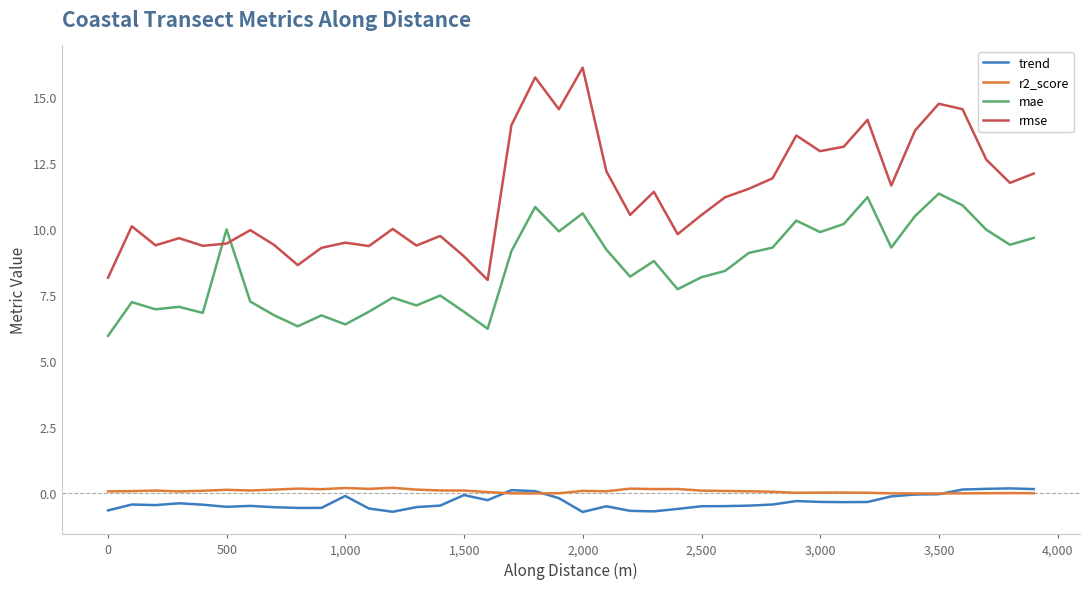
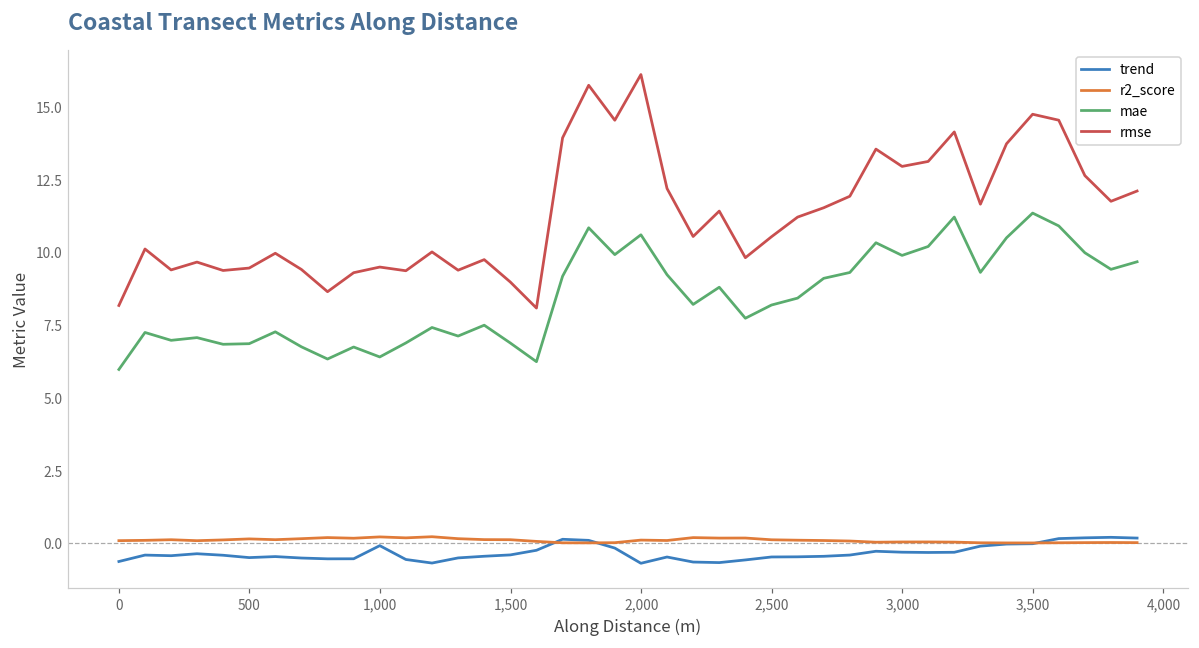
mae, 500: 10.0 -> 6.8
trend, 1,500: -0.1 -> -0.4
